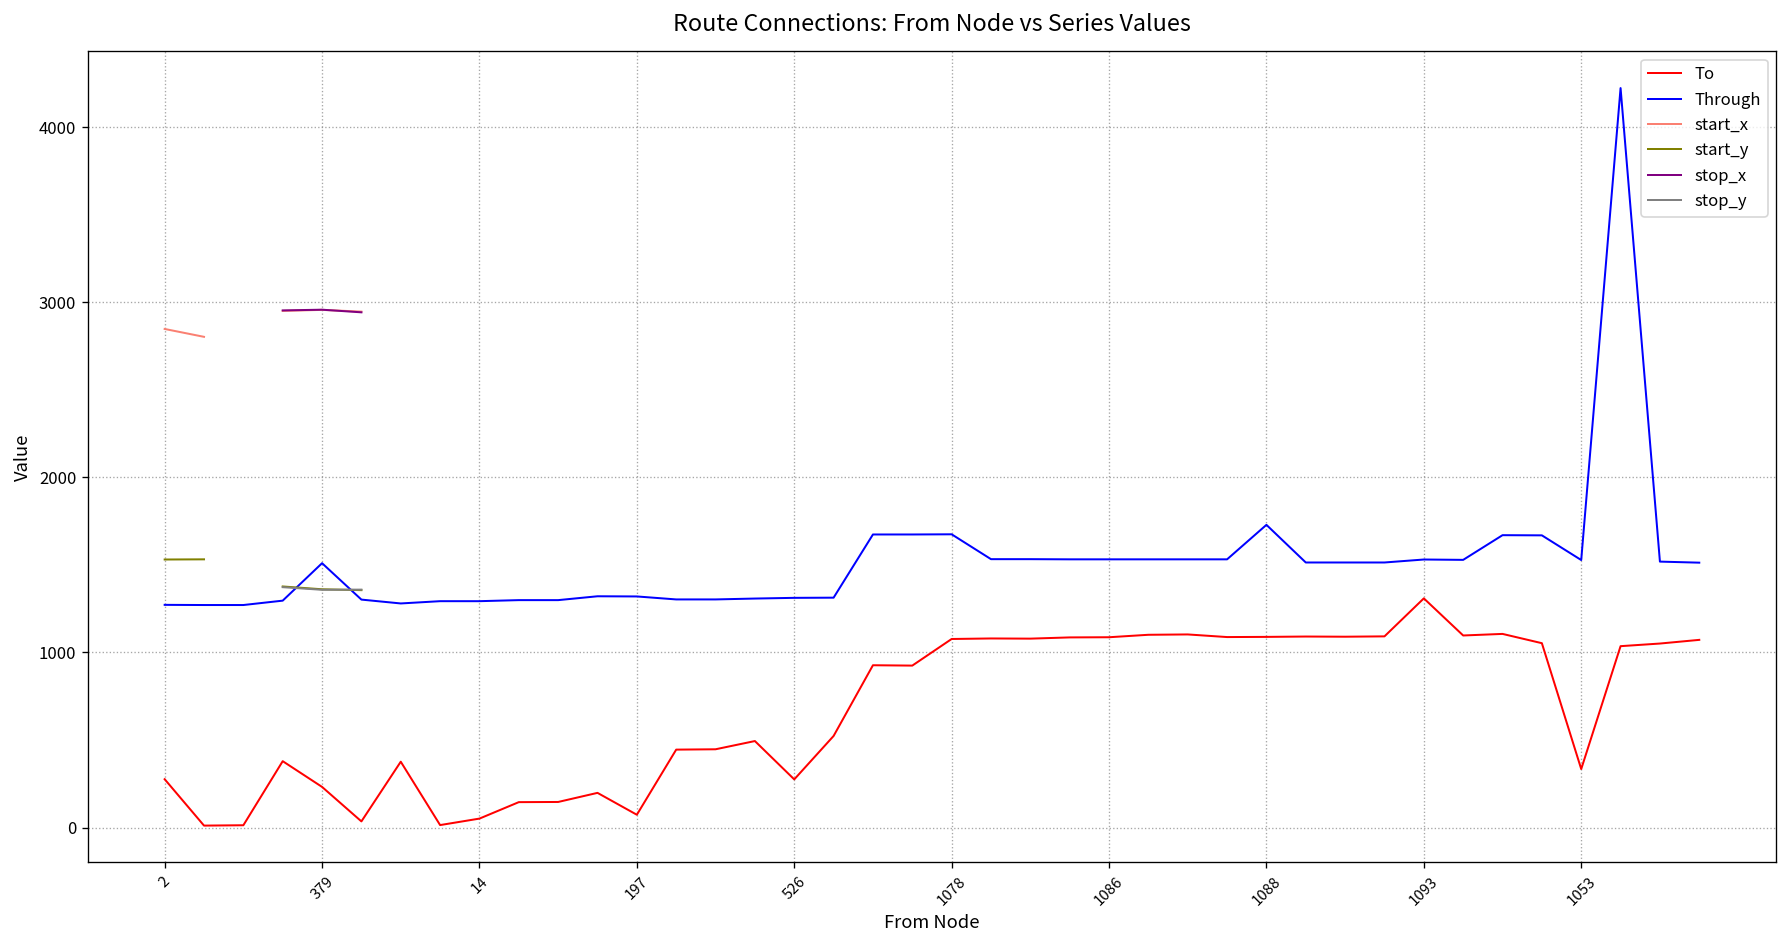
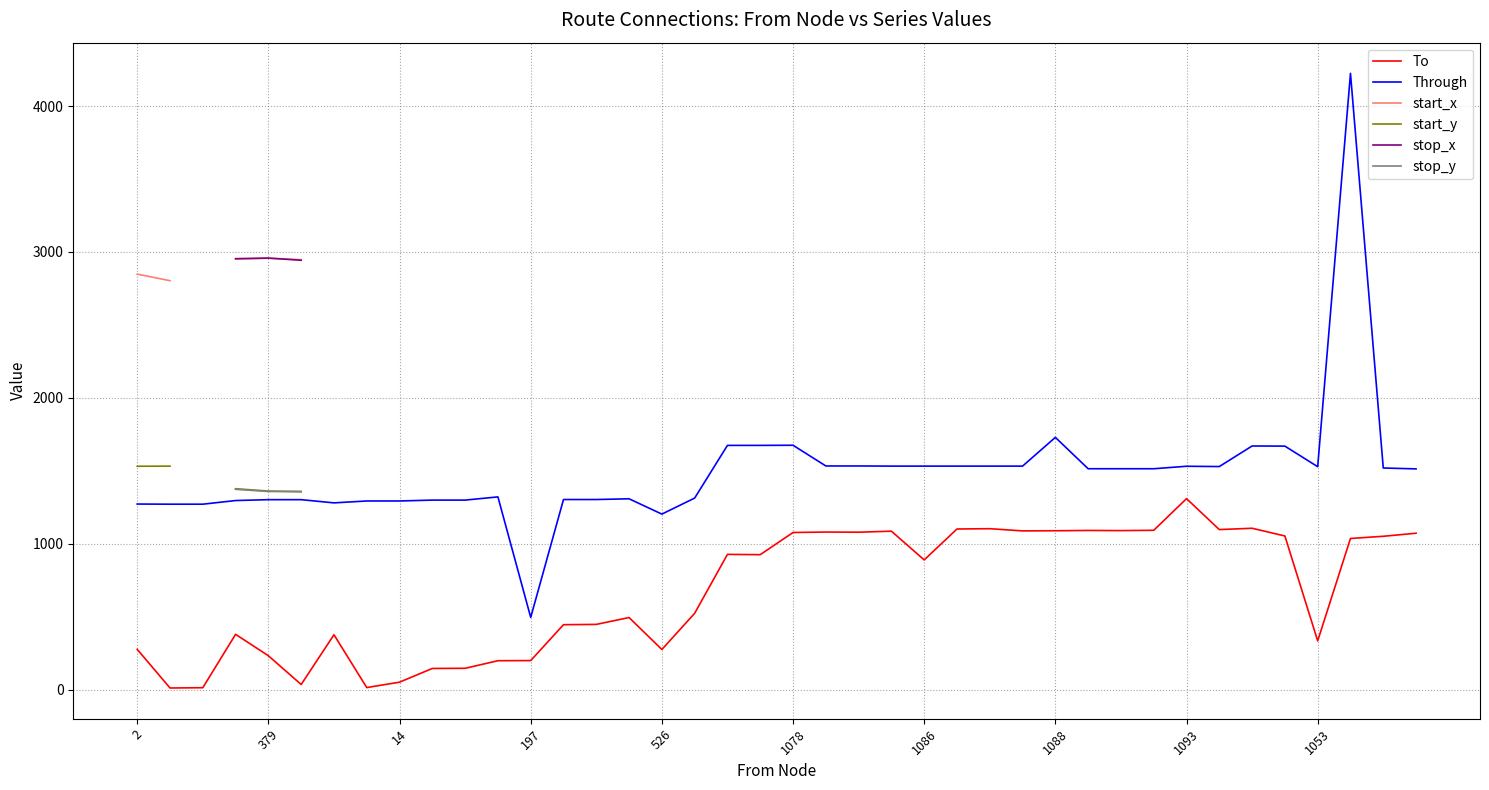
Through, 379: 1510 -> 1300
To, 197: 70 -> 200
Through, 197: 1320 -> 500
Through, 526: 1310 -> 1200
To, 1086: 1090 -> 890
